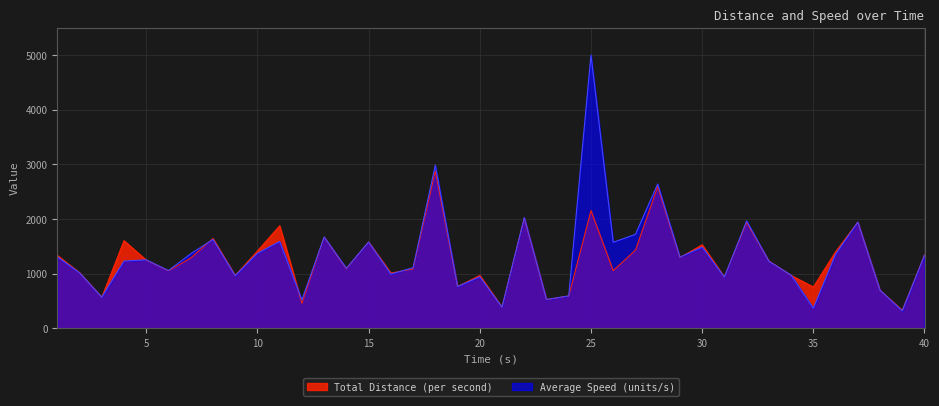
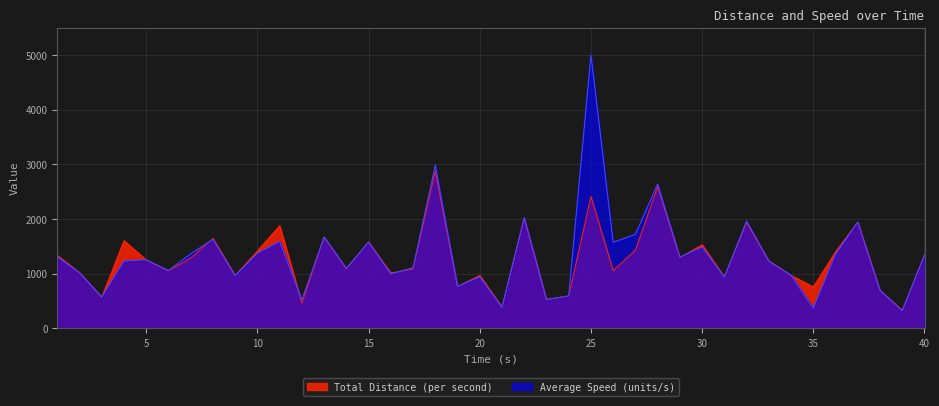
Total Distance (per second), 25: 2200 -> 2400
